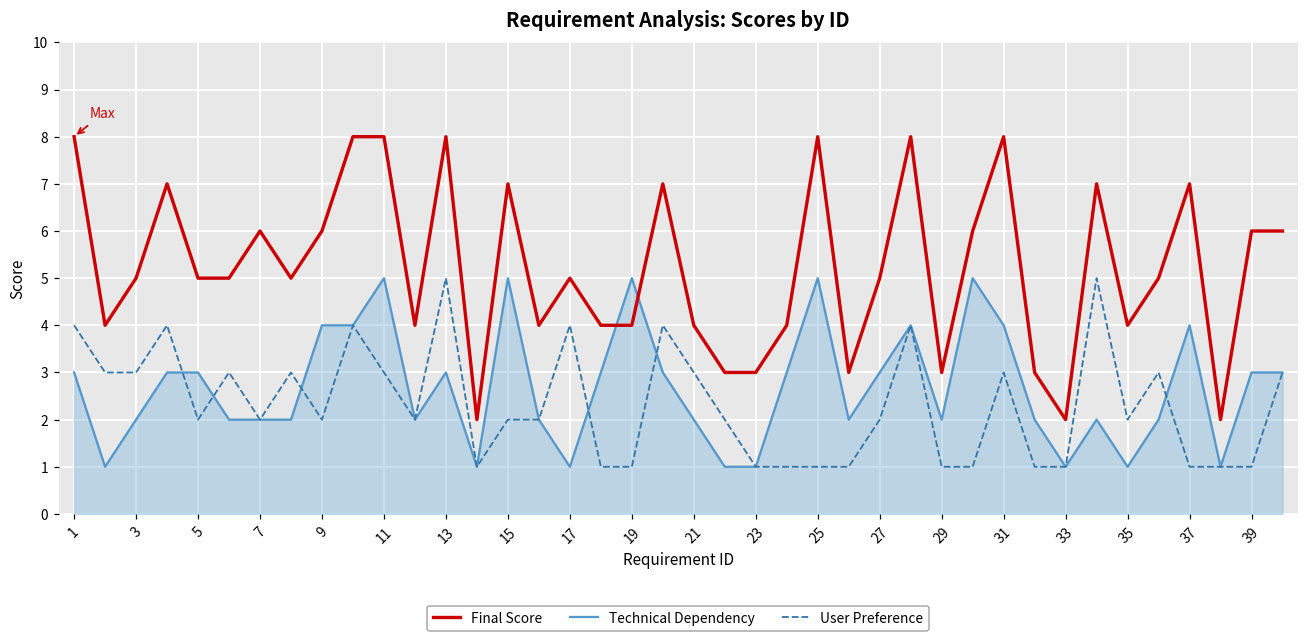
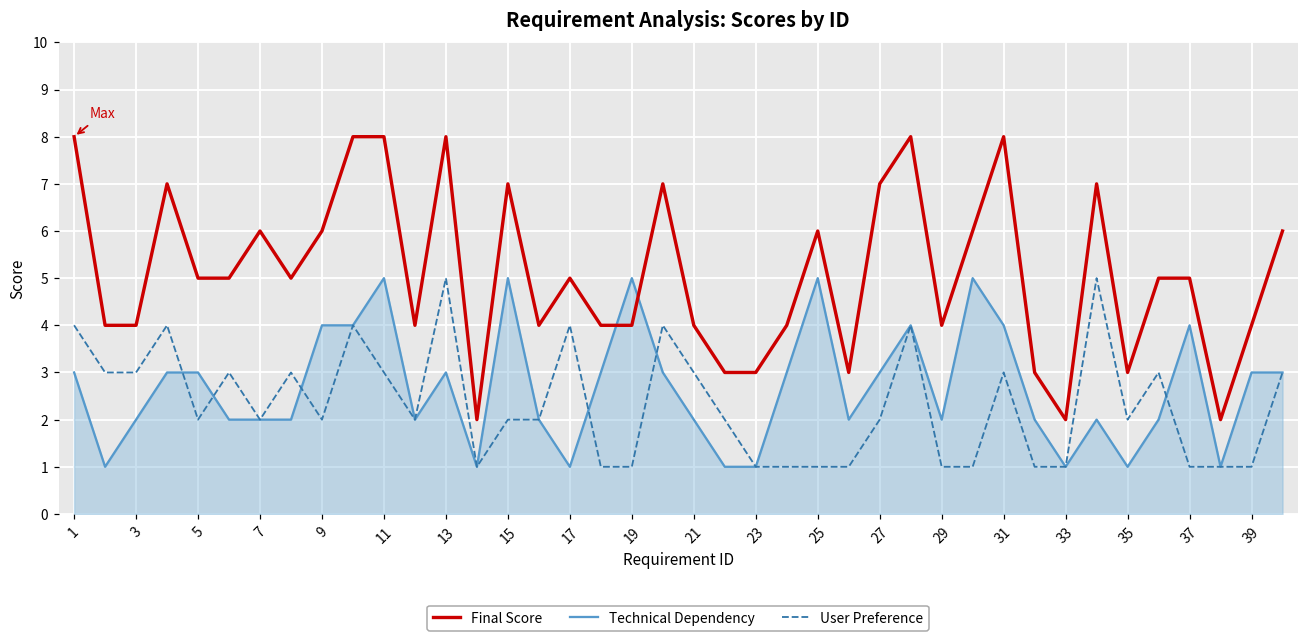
Final Score, 3: 5 -> 4
Final Score, 25: 8 -> 6
Final Score, 27: 5 -> 7
Final Score, 29: 3 -> 4
Final Score, 35: 4 -> 3
Final Score, 37: 7 -> 5
Final Score, 39: 6 -> 4
